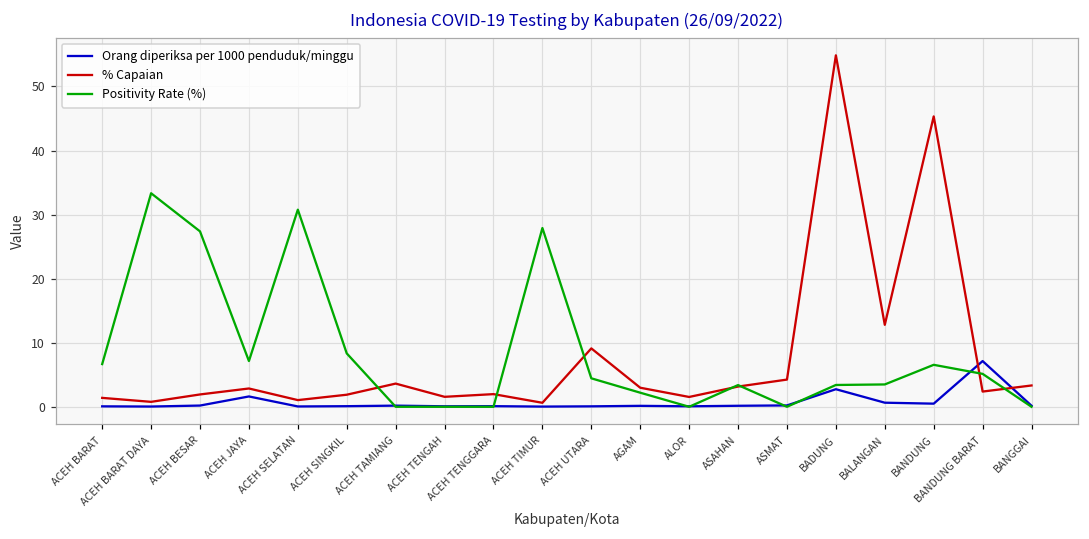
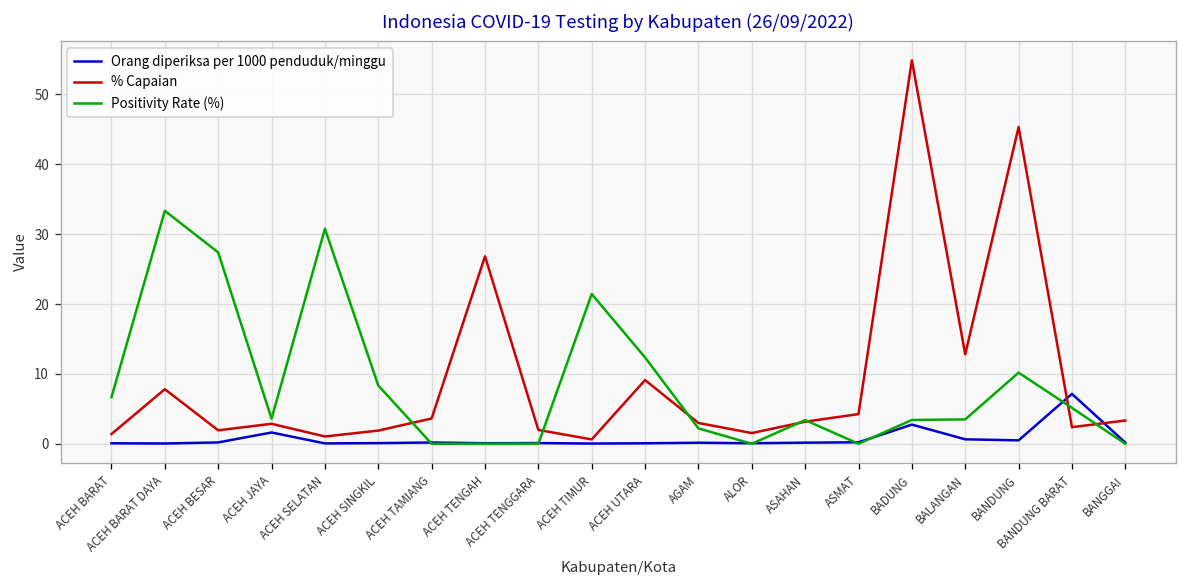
% Capaian, ACEH BARAT DAYA: 1 -> 8
Positivity Rate (%), ACEH JAYA: 7 -> 4
% Capaian, ACEH TENGAH: 2 -> 27
Positivity Rate (%), ACEH TIMUR: 28 -> 21
Positivity Rate (%), ACEH UTARA: 4 -> 12
Positivity Rate (%), BANDUNG: 7 -> 10
